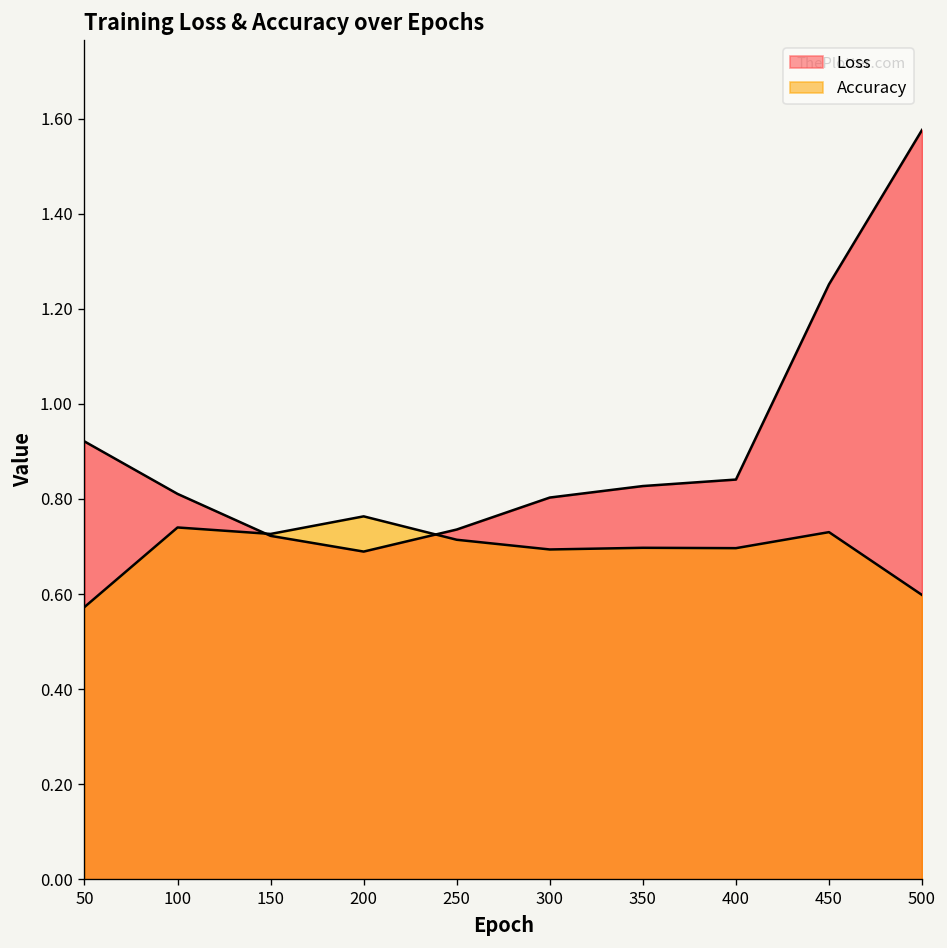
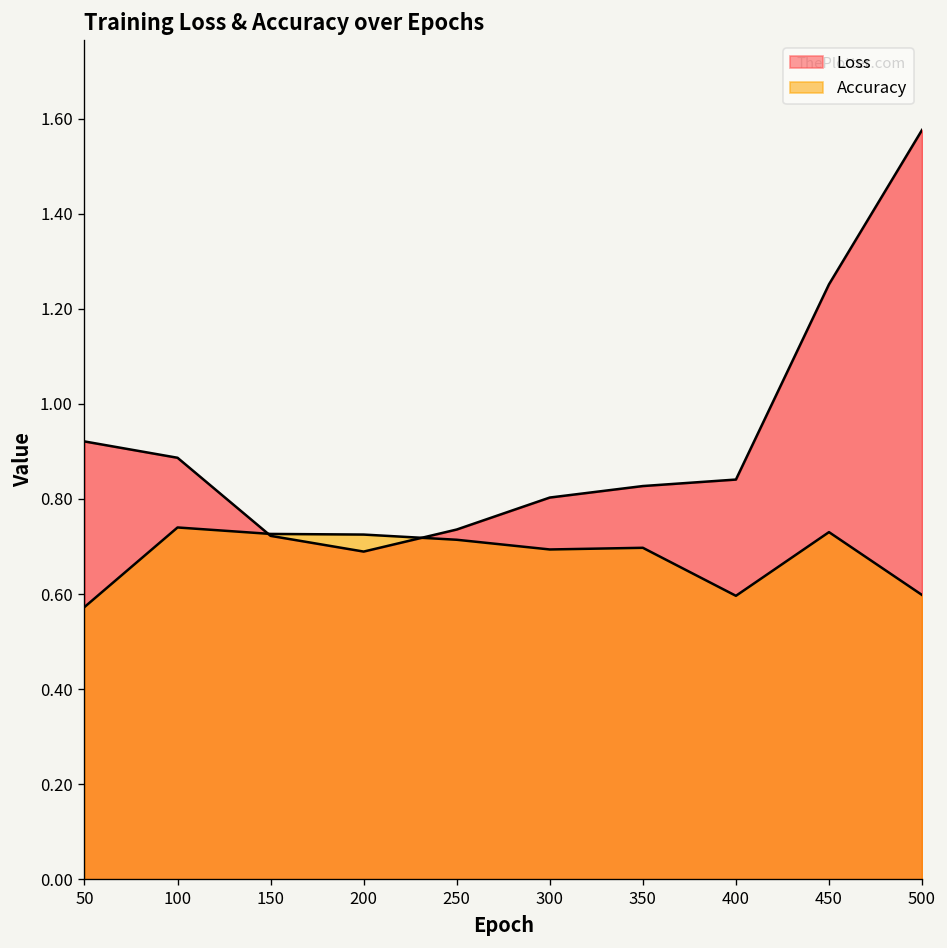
Loss, 100: 0.81 -> 0.89
Accuracy, 200: 0.76 -> 0.73
Accuracy, 400: 0.70 -> 0.60
